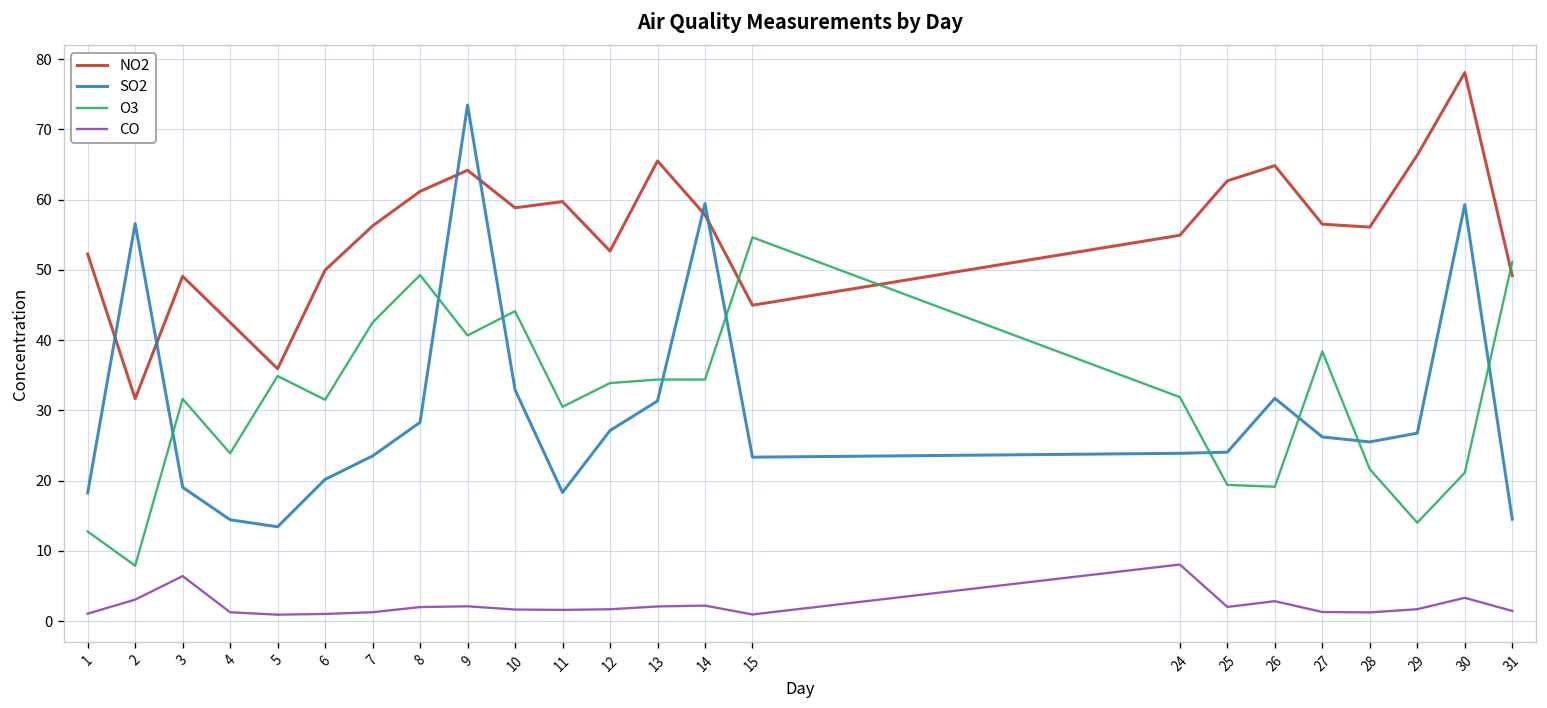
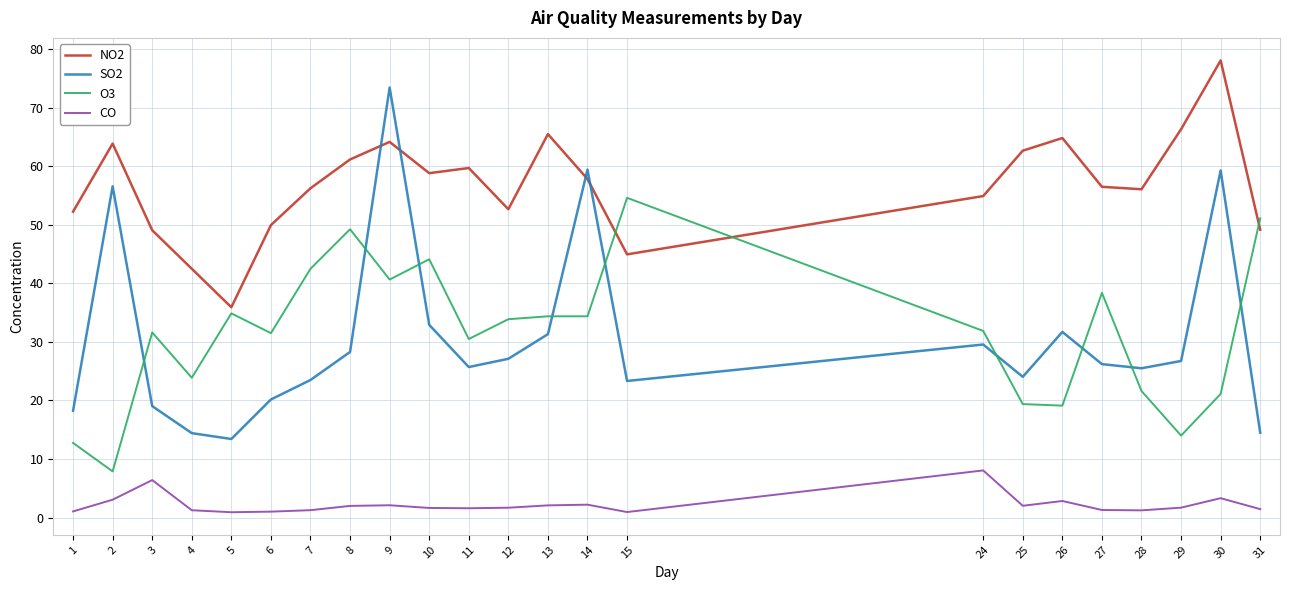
NO2, 2: 32 -> 64
SO2, 11: 18 -> 26
SO2, 24: 24 -> 30
